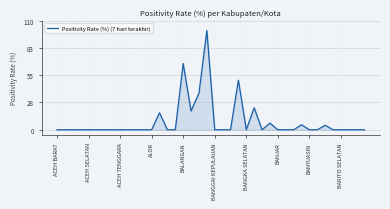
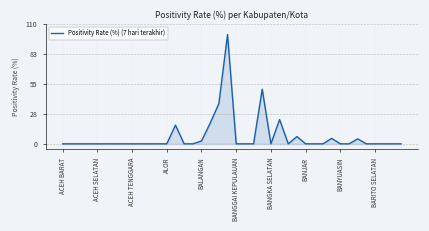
BALANGAN: 70 -> 0
